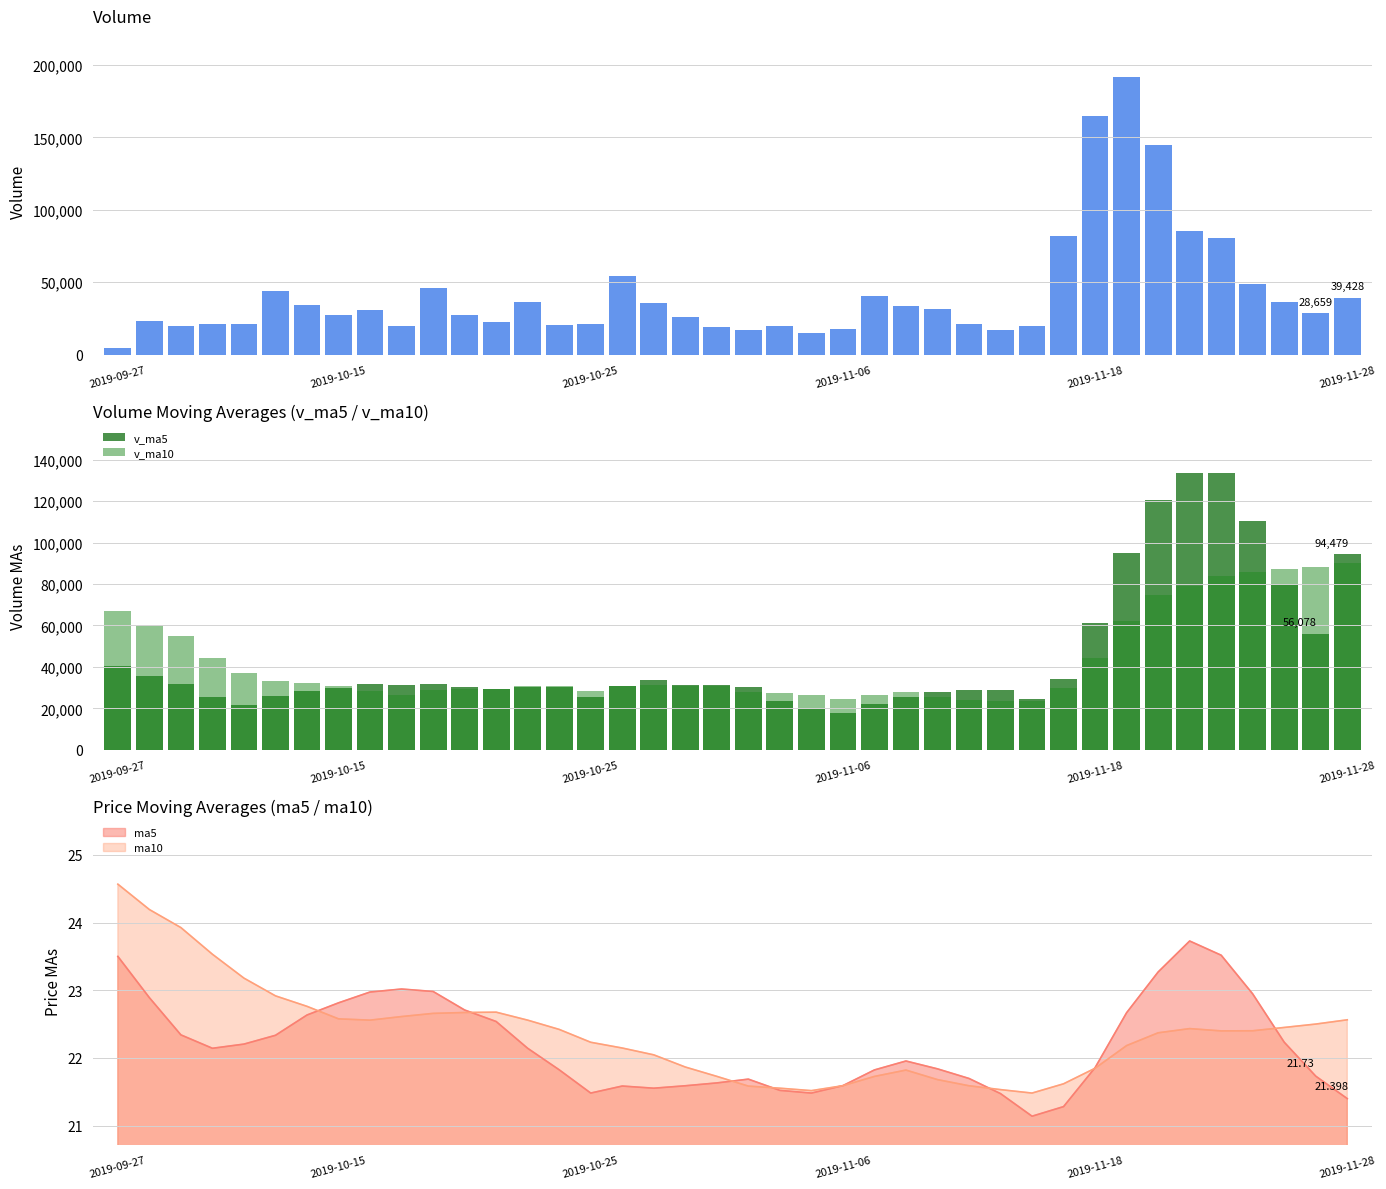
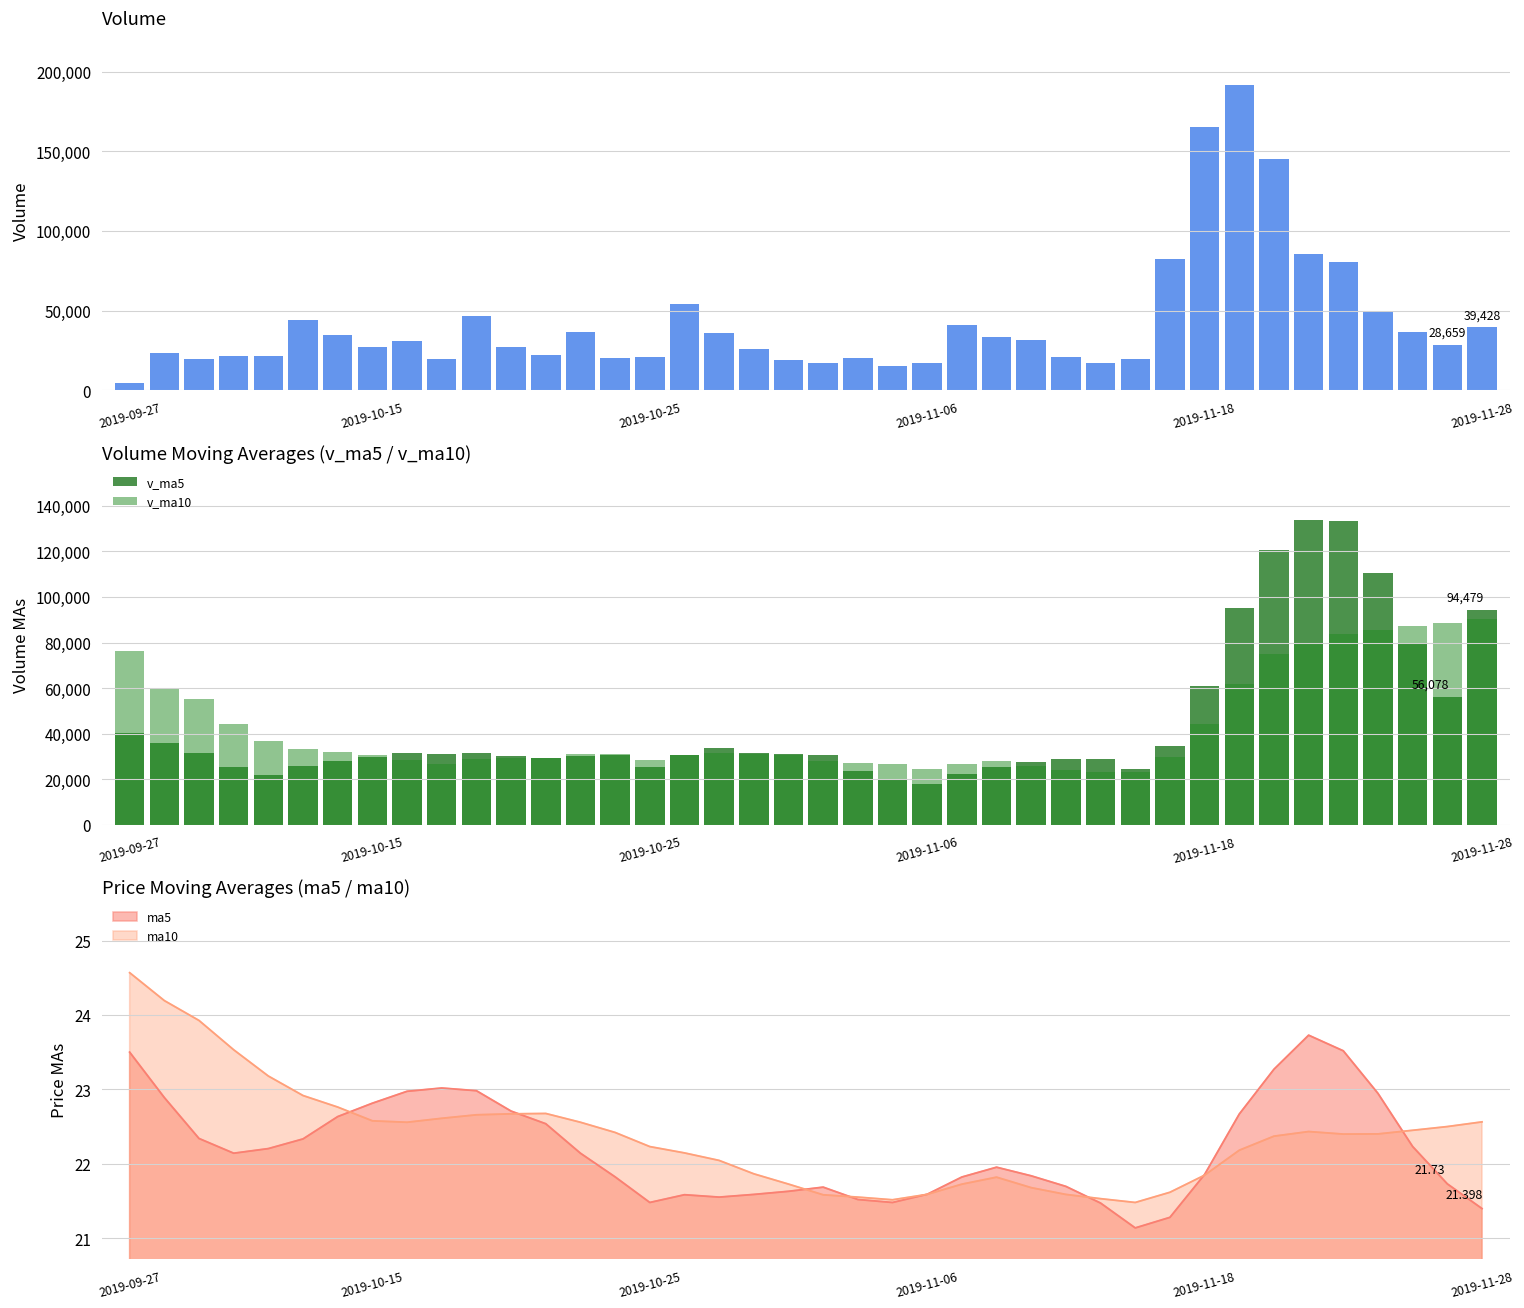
Volume Moving Averages (v_ma5 / v_ma10), v_ma10, 2019-09-27: 67,000 -> 76,000
